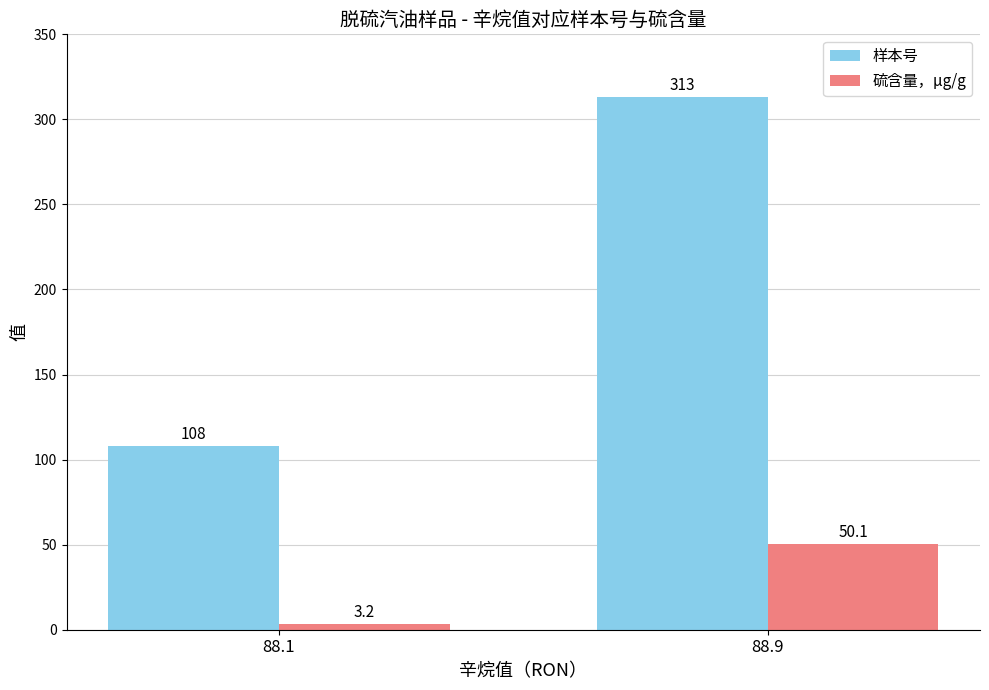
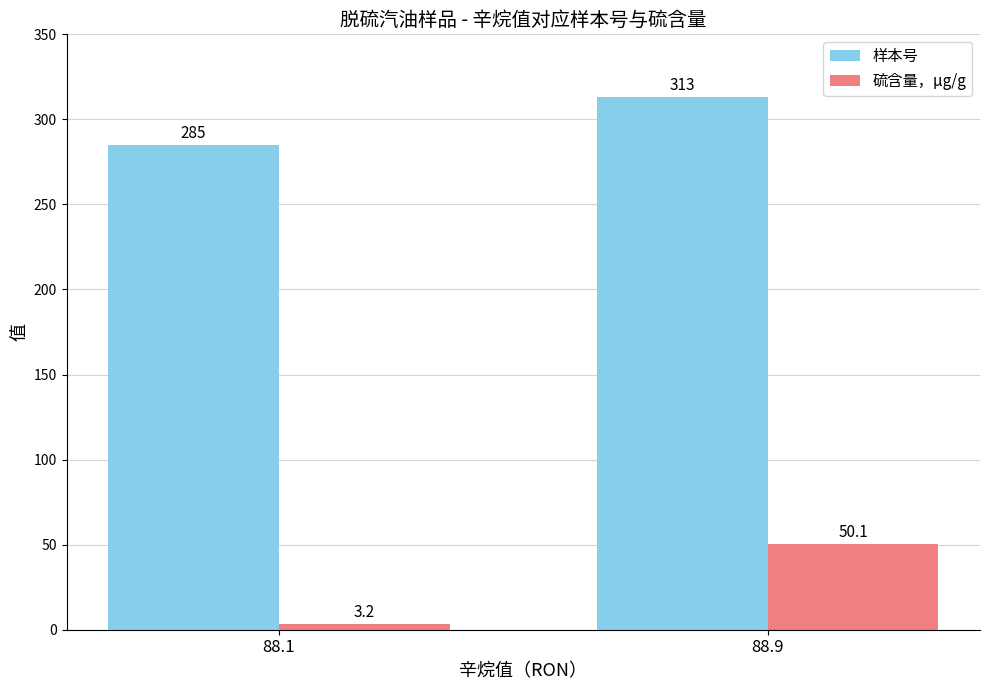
样本号, 88.1: 108 -> 285
